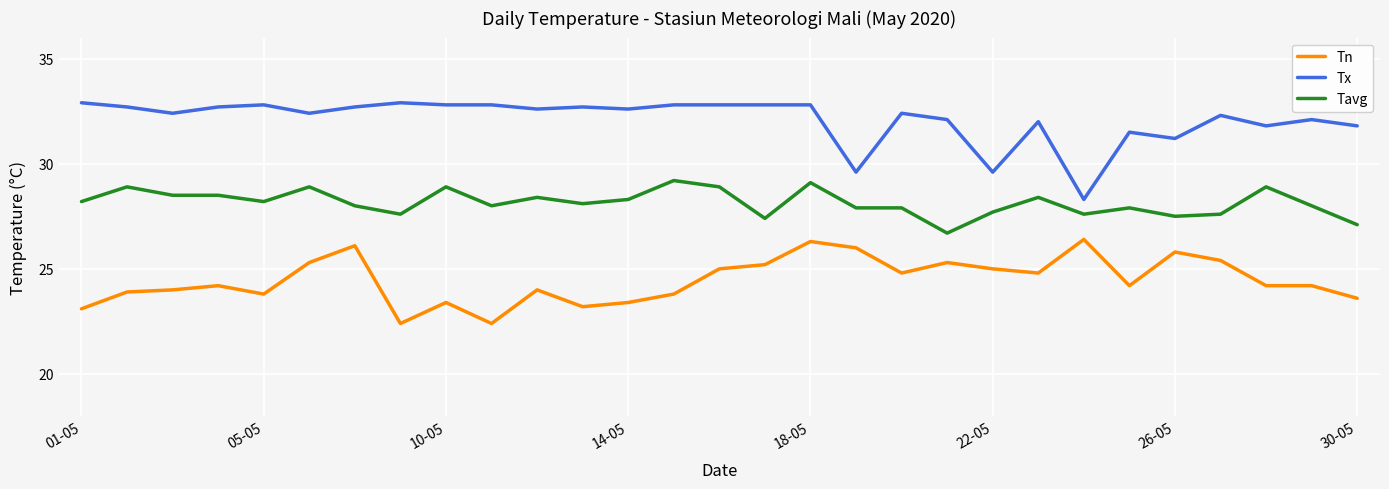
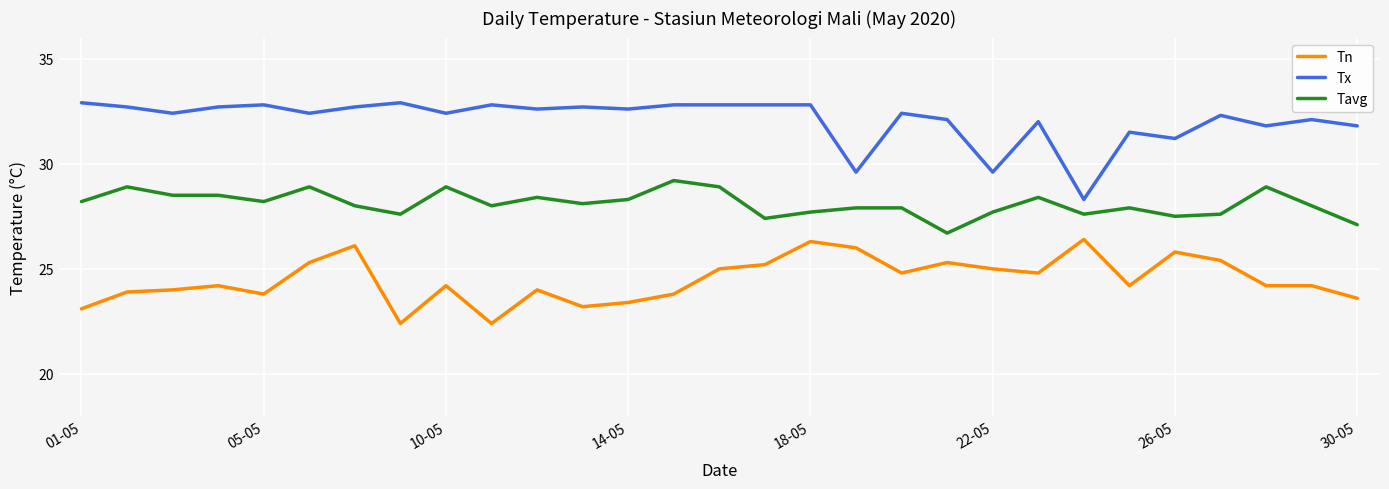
Tn, 10-05: 23.4 -> 24.2
Tx, 10-05: 32.8 -> 32.4
Tavg, 18-05: 29.1 -> 27.7
